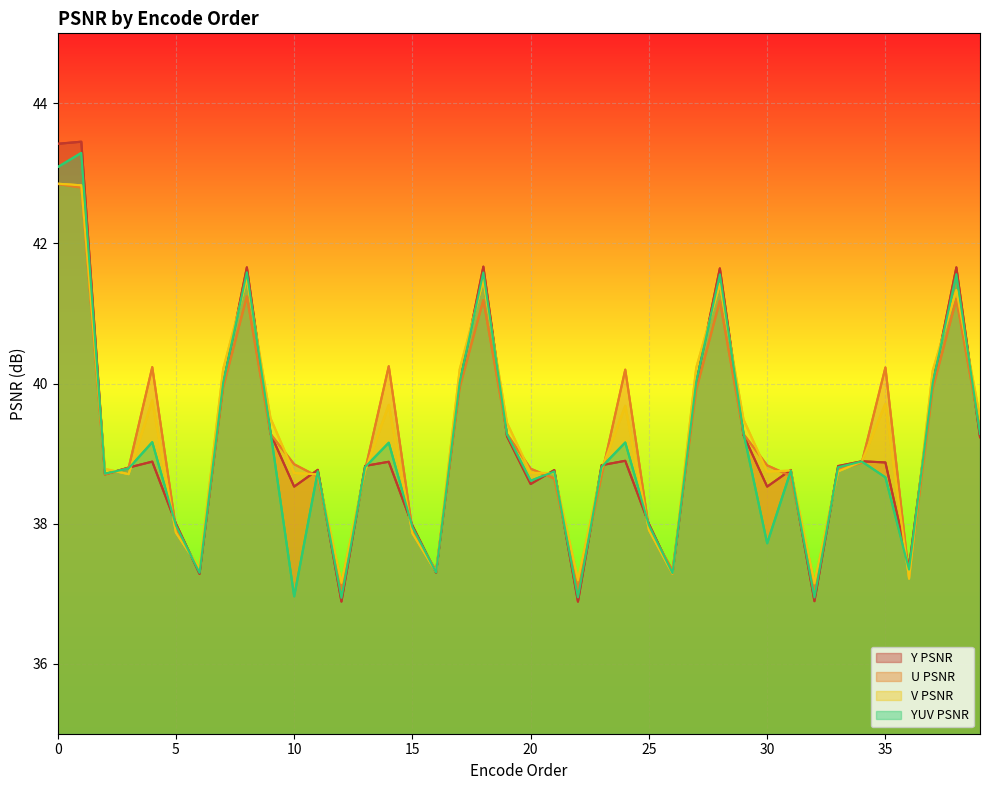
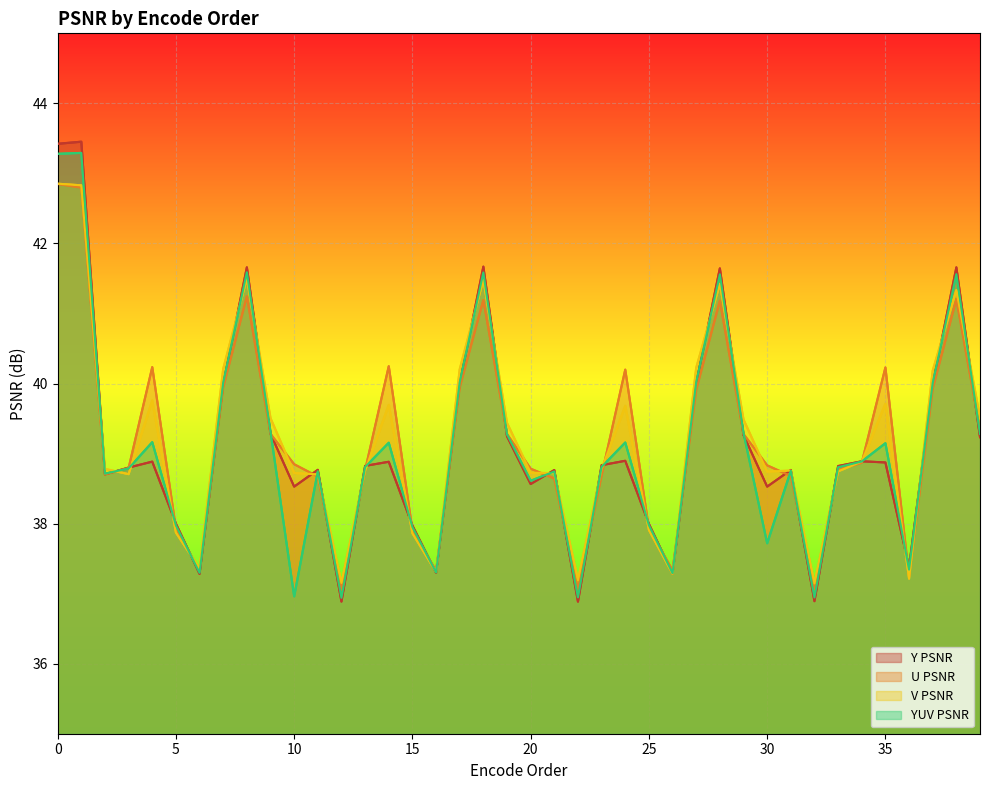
YUV PSNR, 0: 43.1 -> 43.3
YUV PSNR, 35: 38.7 -> 39.1
